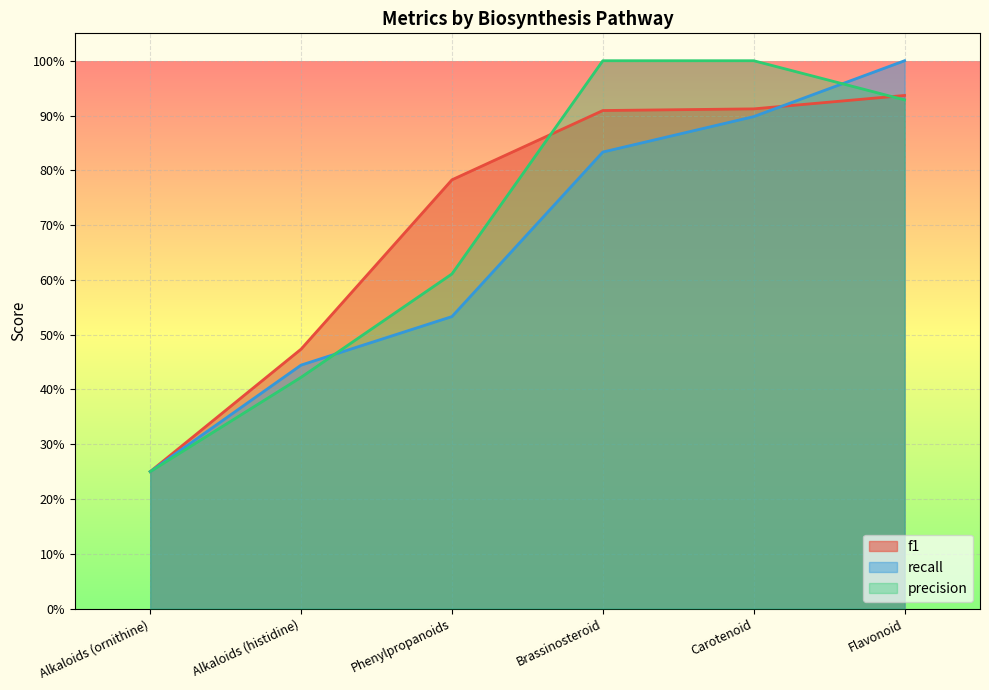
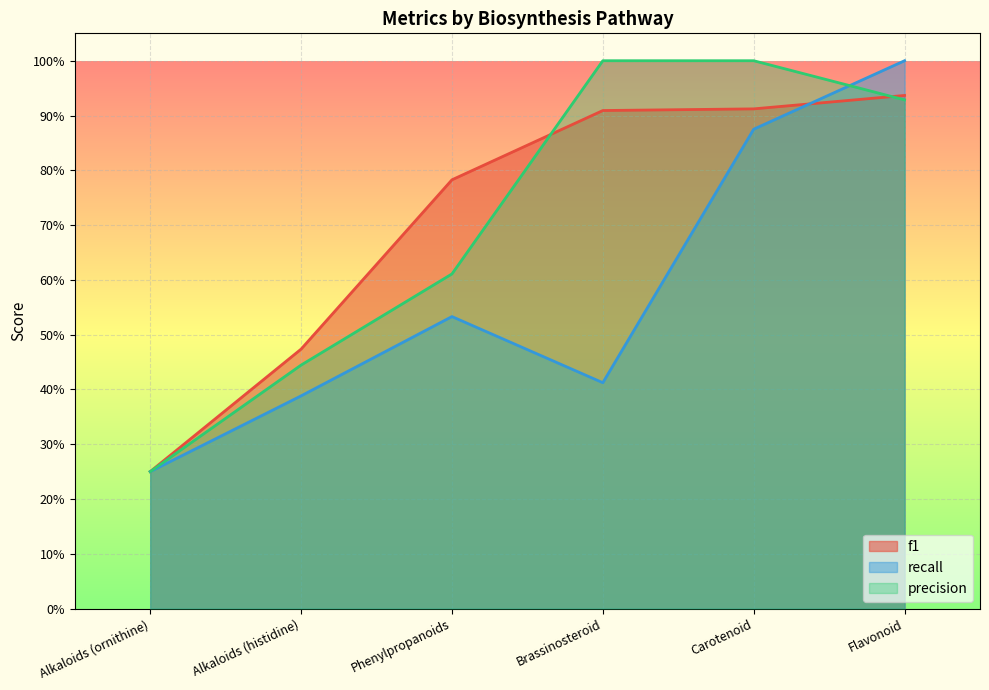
recall, Alkaloids (histidine): 44% -> 39%
precision, Alkaloids (histidine): 42% -> 44%
recall, Brassinosteroid: 83% -> 41%
recall, Carotenoid: 90% -> 88%
